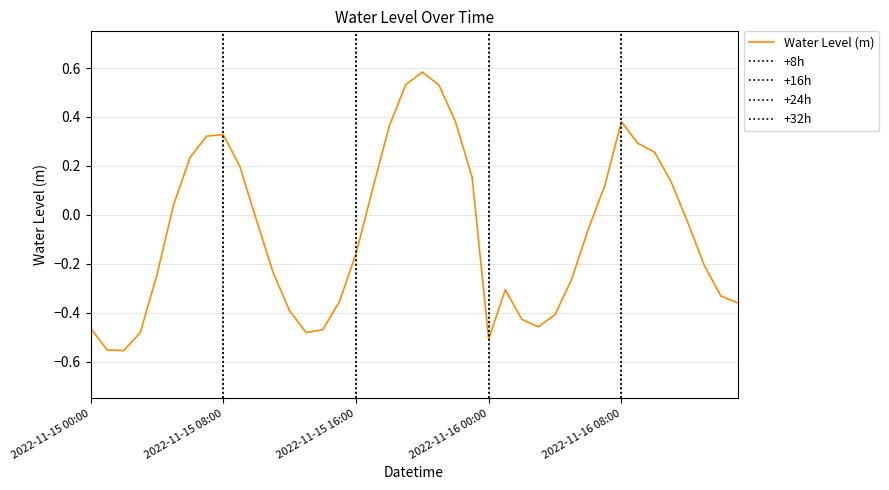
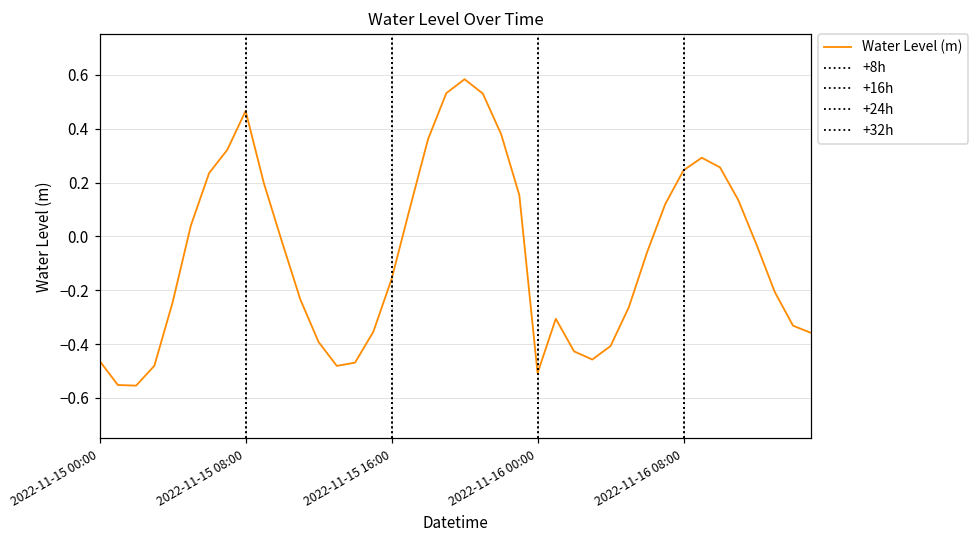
2022-11-15 08:00: 0.33 -> 0.47
2022-11-16 08:00: 0.38 -> 0.25
